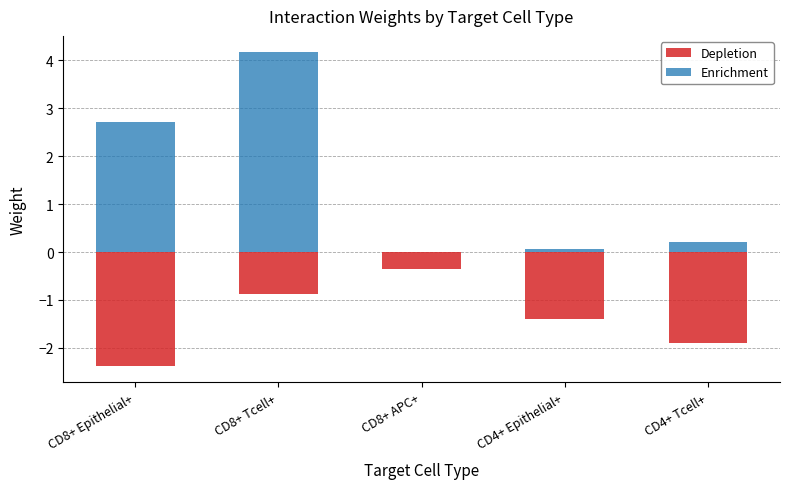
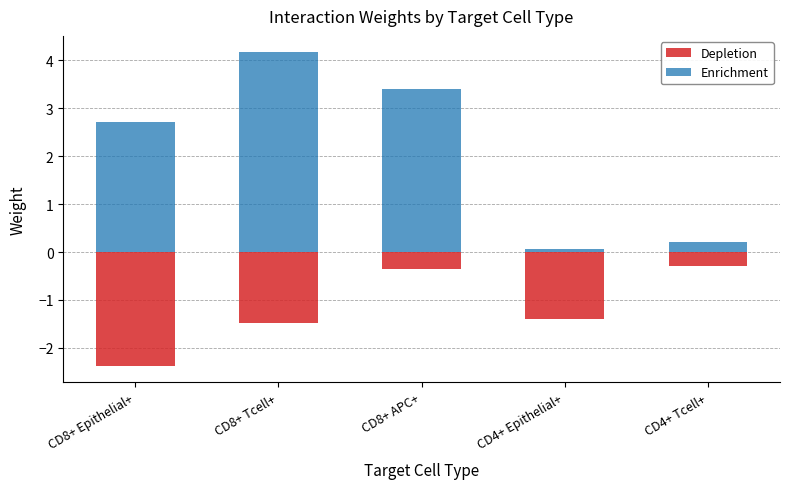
Depletion, CD8+ Tcell+: -0.9 -> -1.5
Enrichment, CD8+ APC+: 0.0 -> 3.4
Depletion, CD4+ Tcell+: -1.9 -> -0.3
